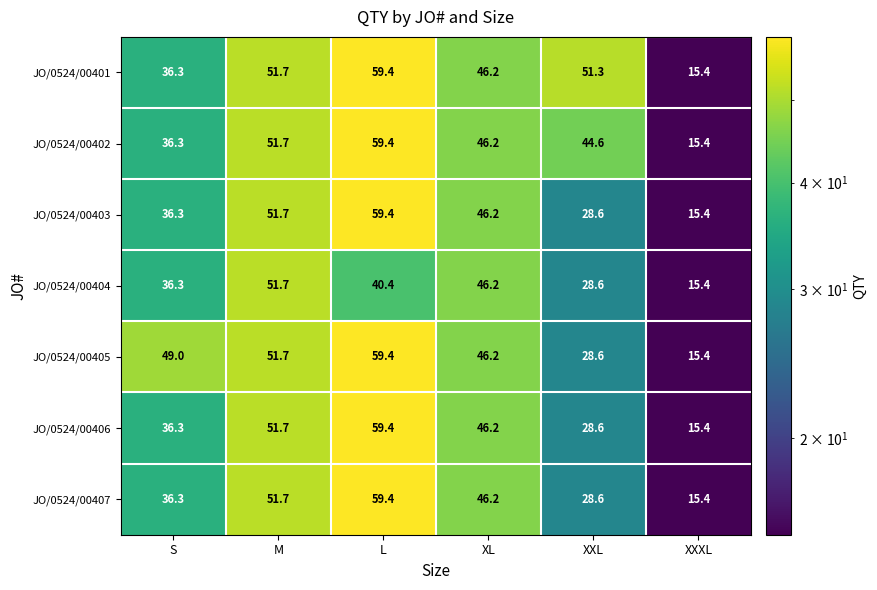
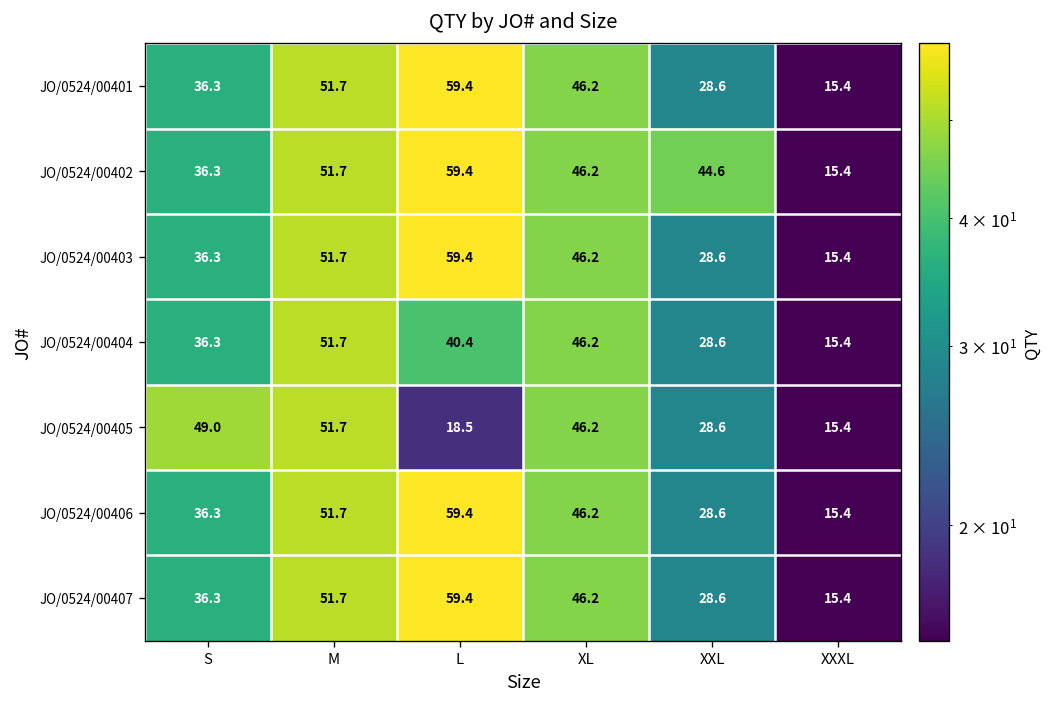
JO/0524/00401, XXL: 51.3 -> 28.6
JO/0524/00405, L: 59.4 -> 18.5
